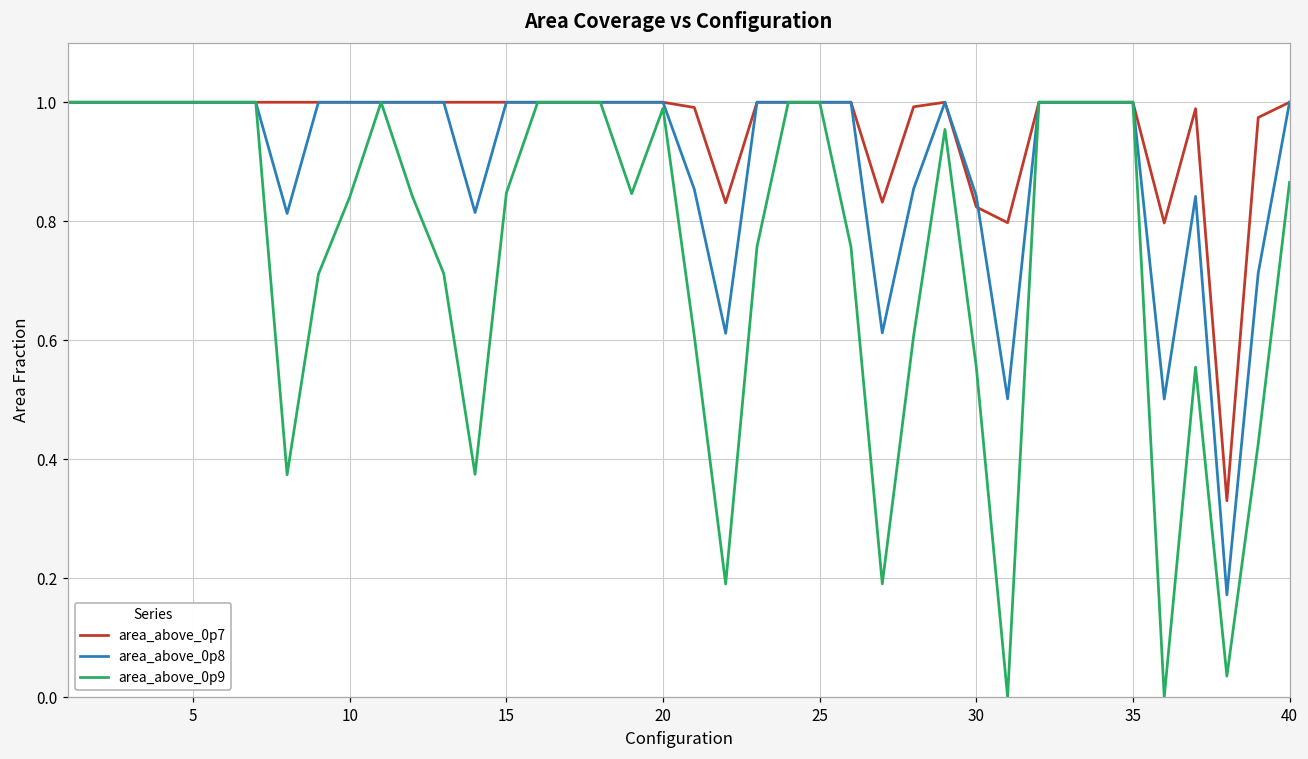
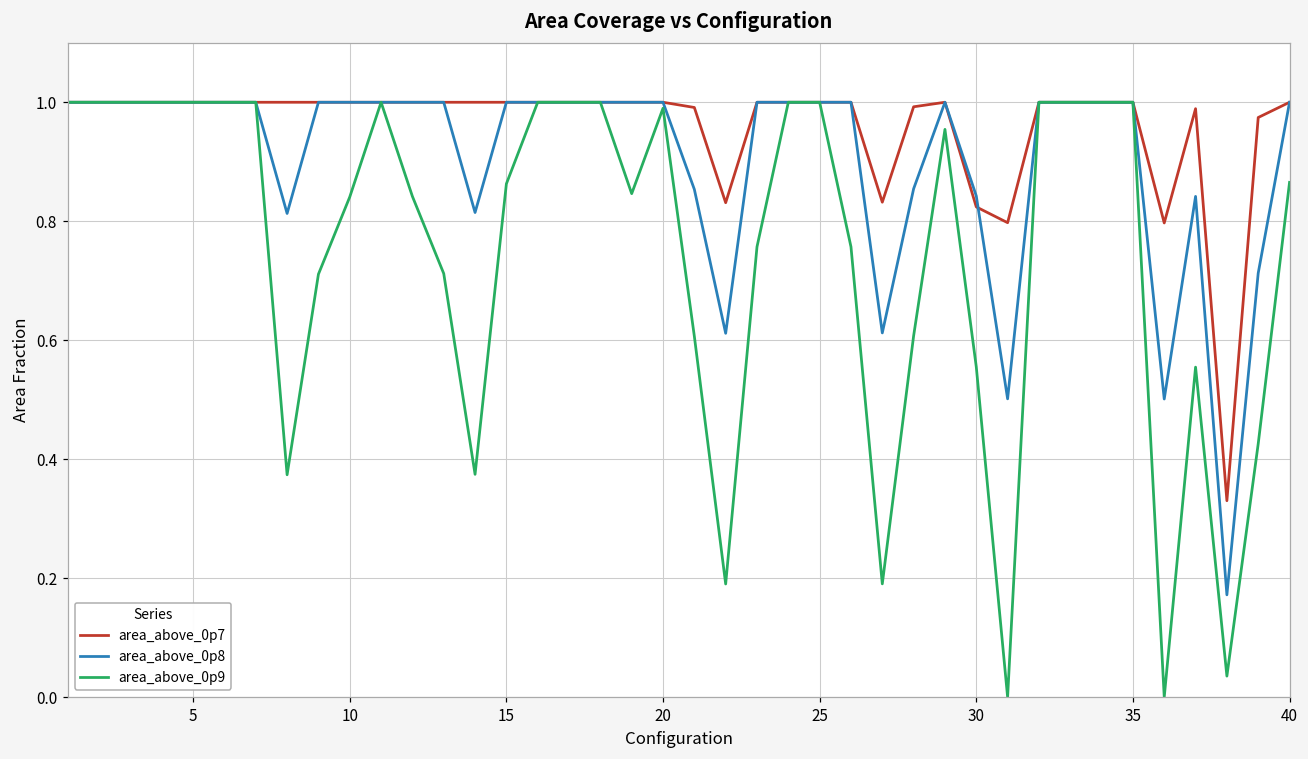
area_above_0p9, 15: 0.85 -> 0.86
